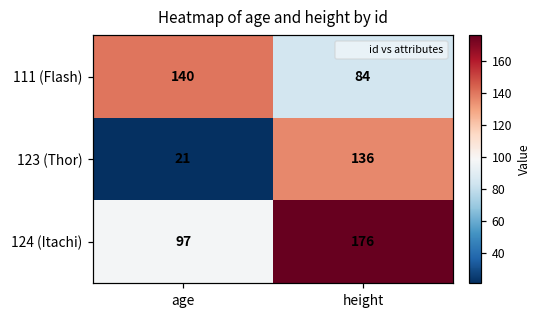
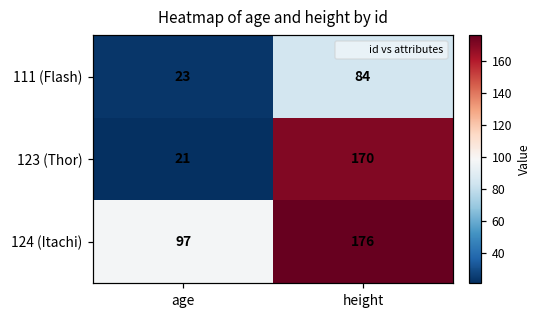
111 (Flash), age: 140 -> 23
123 (Thor), height: 136 -> 170
